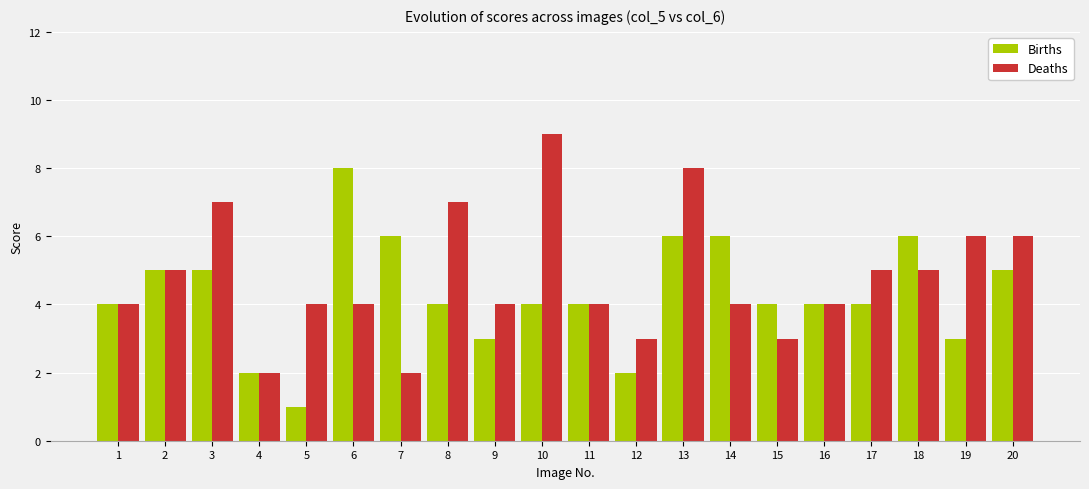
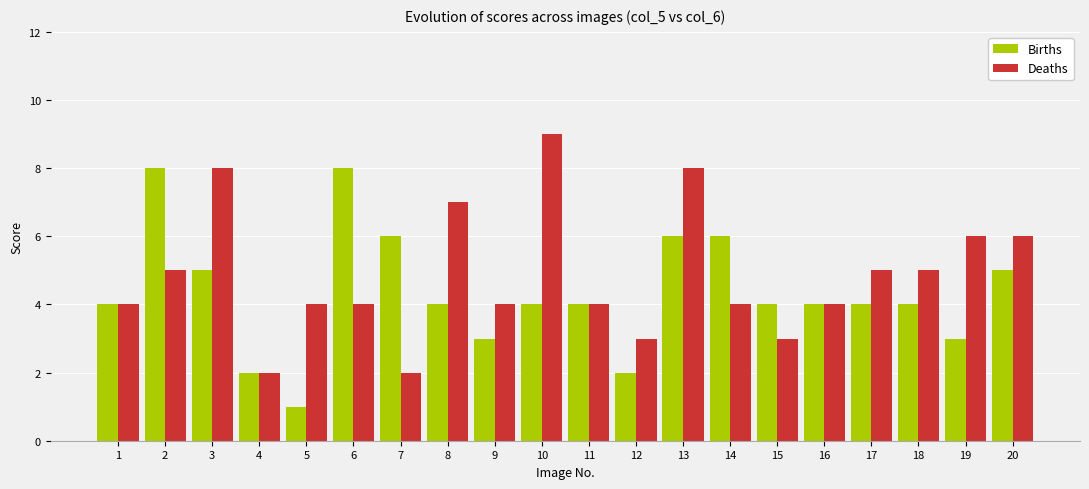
Births, 2: 5 -> 8
Deaths, 3: 7 -> 8
Births, 18: 6 -> 4
